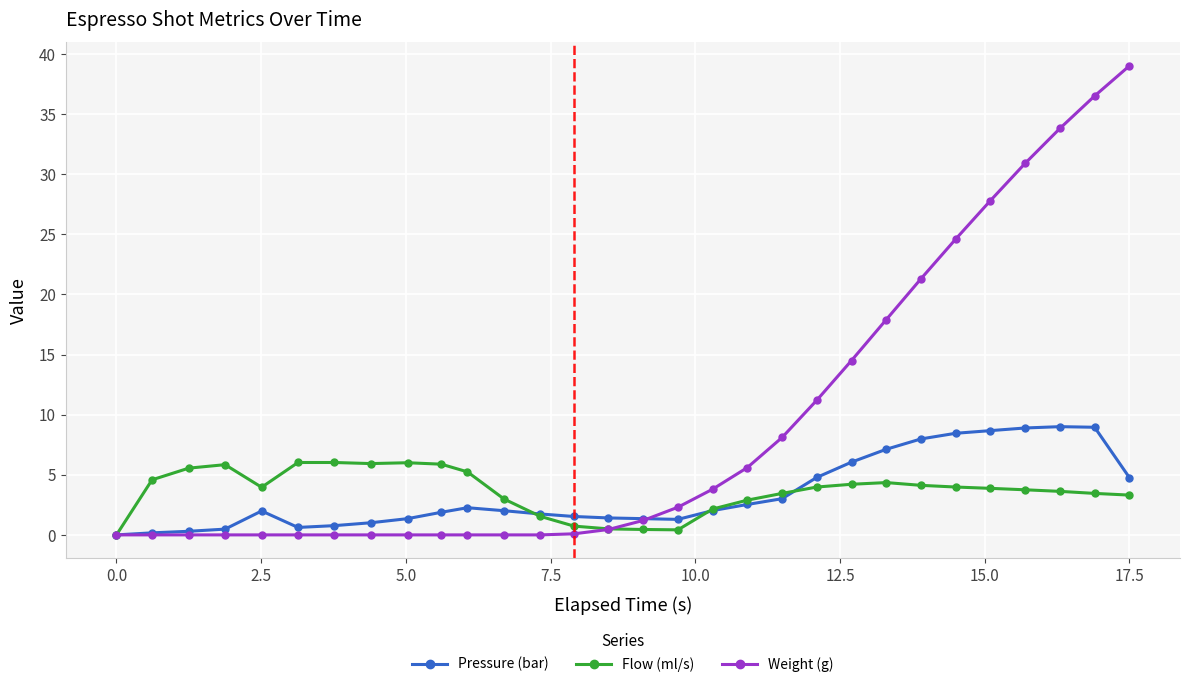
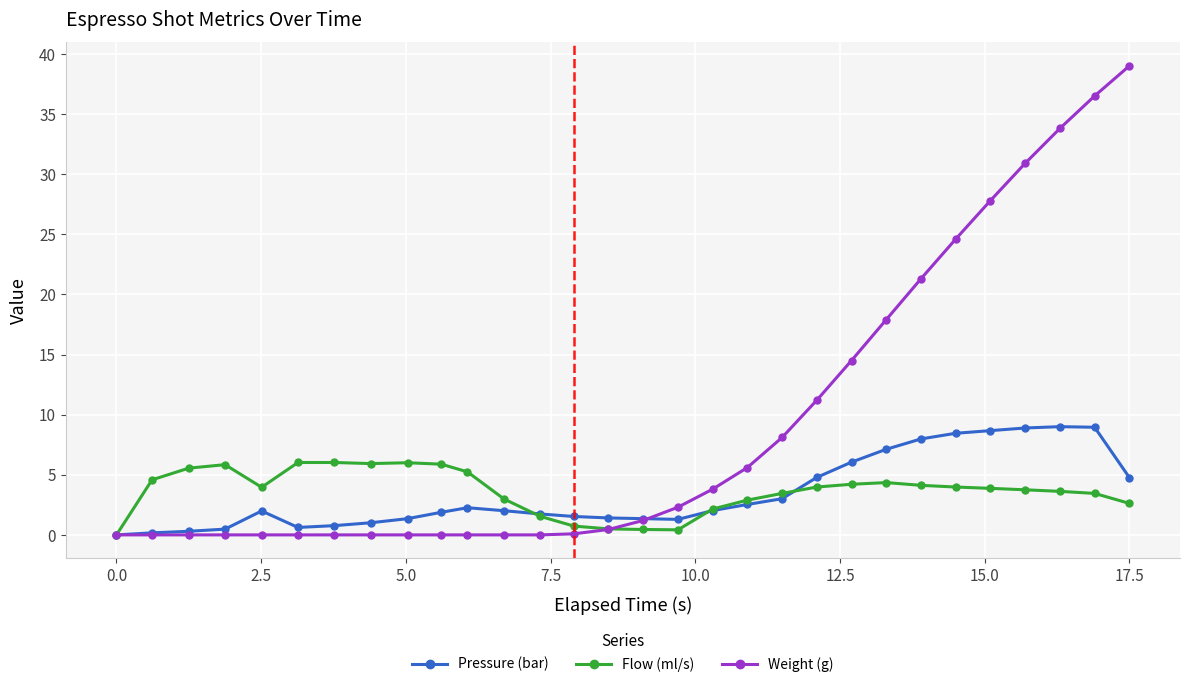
Flow (ml/s), 17.5: 3.3 -> 2.6
